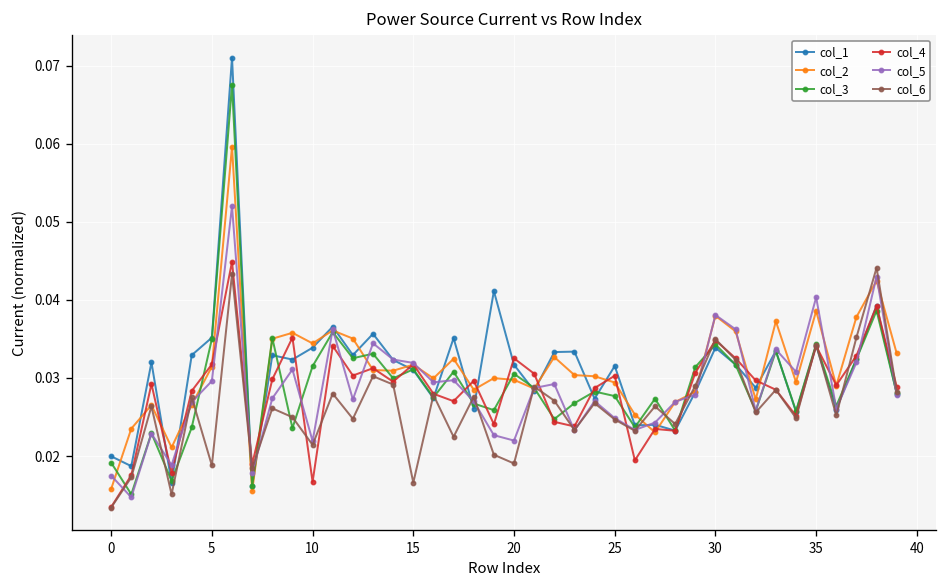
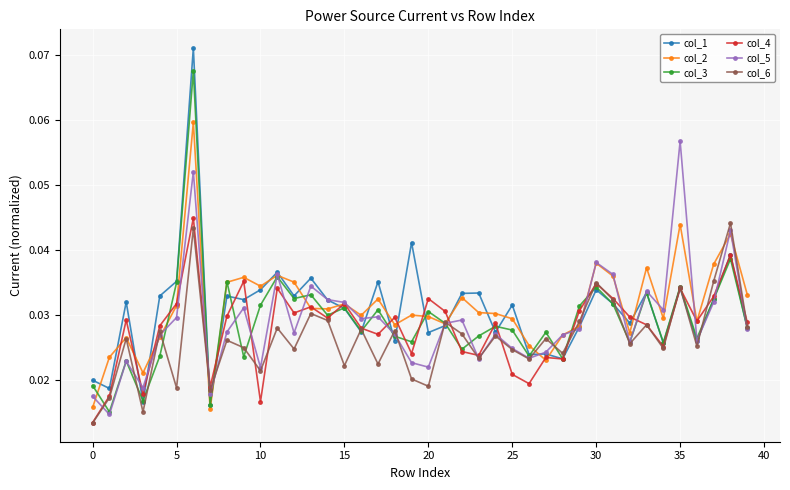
col_6, 15: 0.017 -> 0.022
col_1, 20: 0.032 -> 0.027
col_4, 25: 0.030 -> 0.021
col_2, 35: 0.039 -> 0.044
col_5, 35: 0.040 -> 0.057
